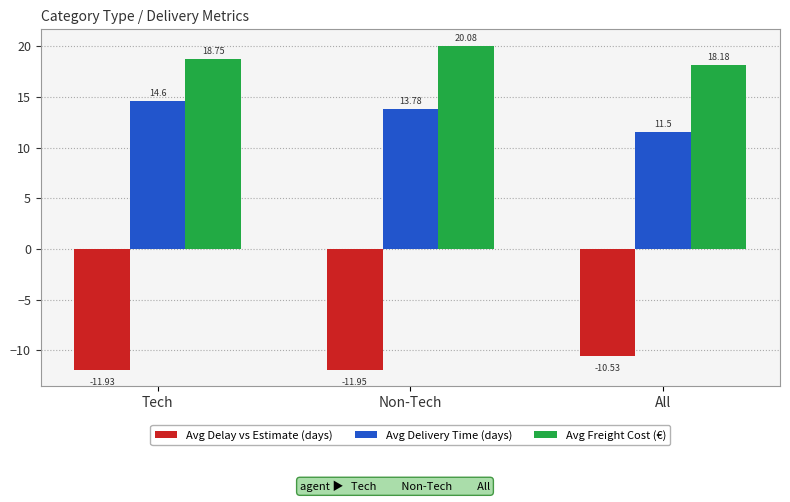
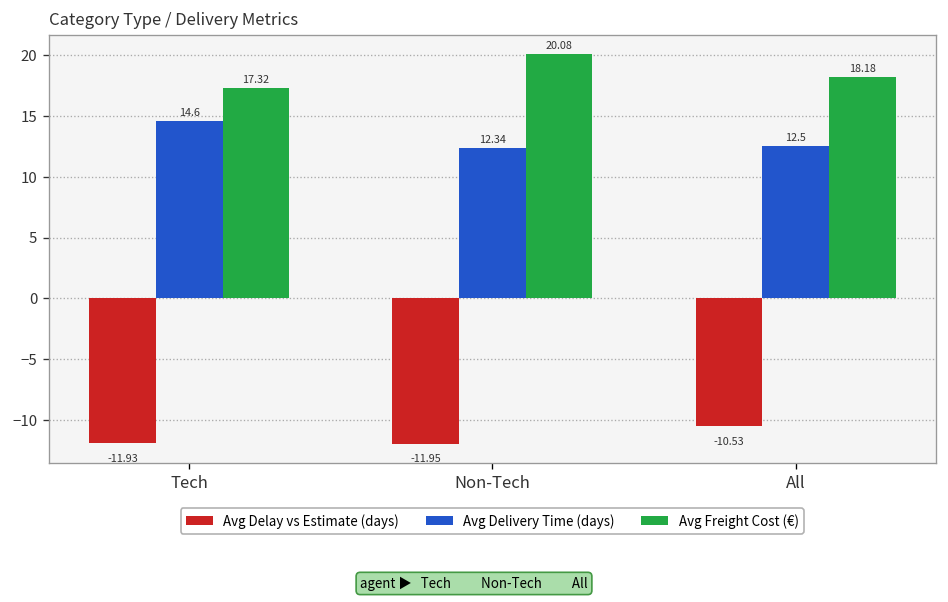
Avg Freight Cost (€), Tech: 18.75 -> 17.32
Avg Delivery Time (days), Non-Tech: 13.78 -> 12.34
Avg Delivery Time (days), All: 11.5 -> 12.5
